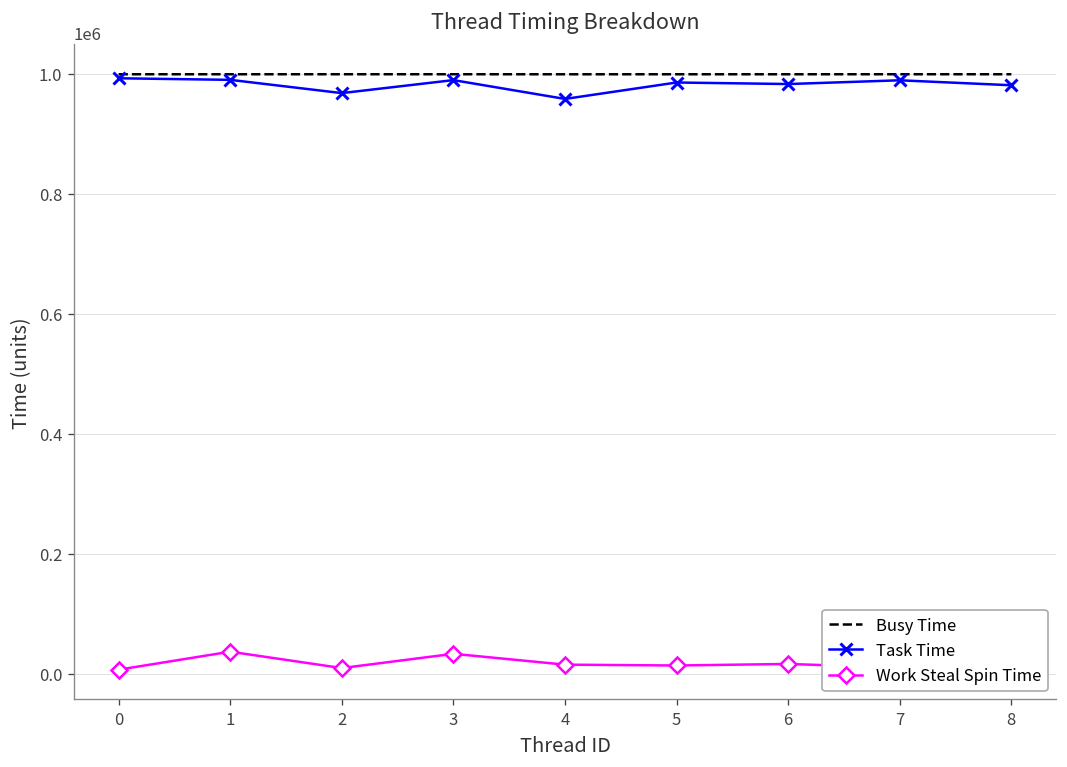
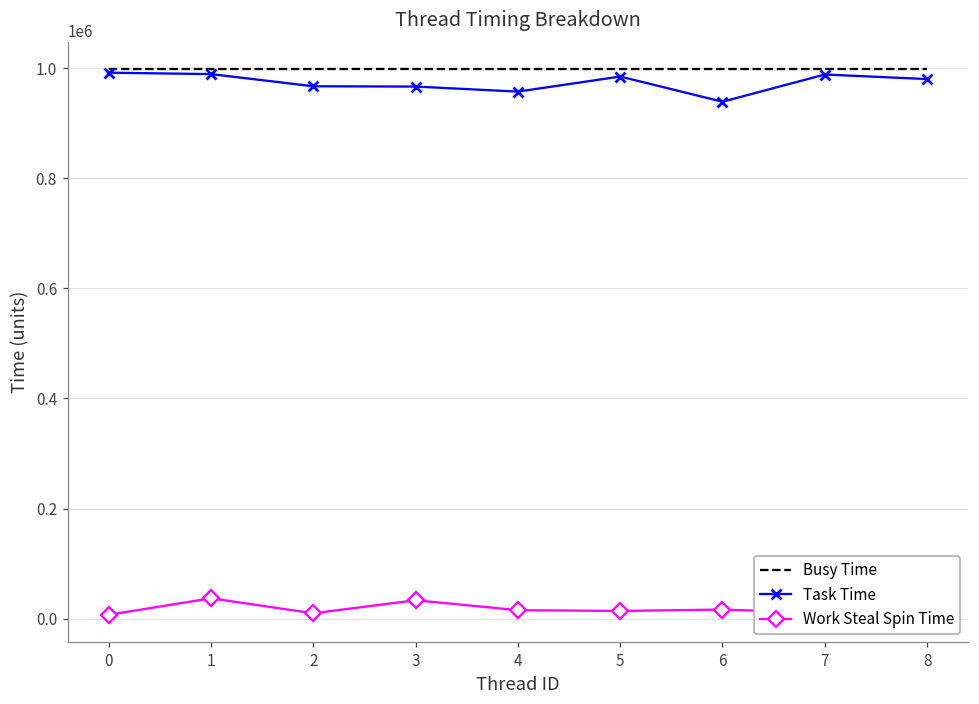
Task Time, 3: 990000 -> 970000
Task Time, 6: 980000 -> 940000
